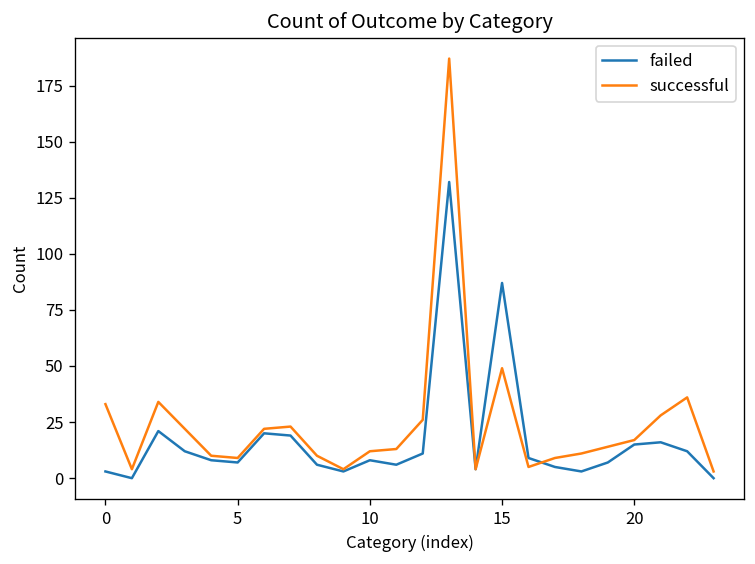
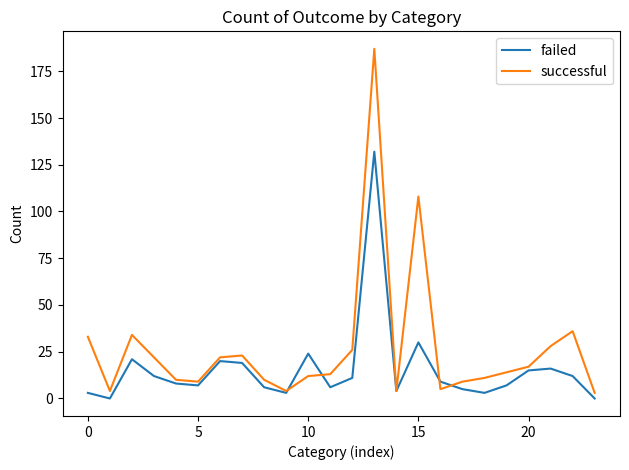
failed, 10: 8 -> 24
failed, 15: 87 -> 30
successful, 15: 49 -> 108
